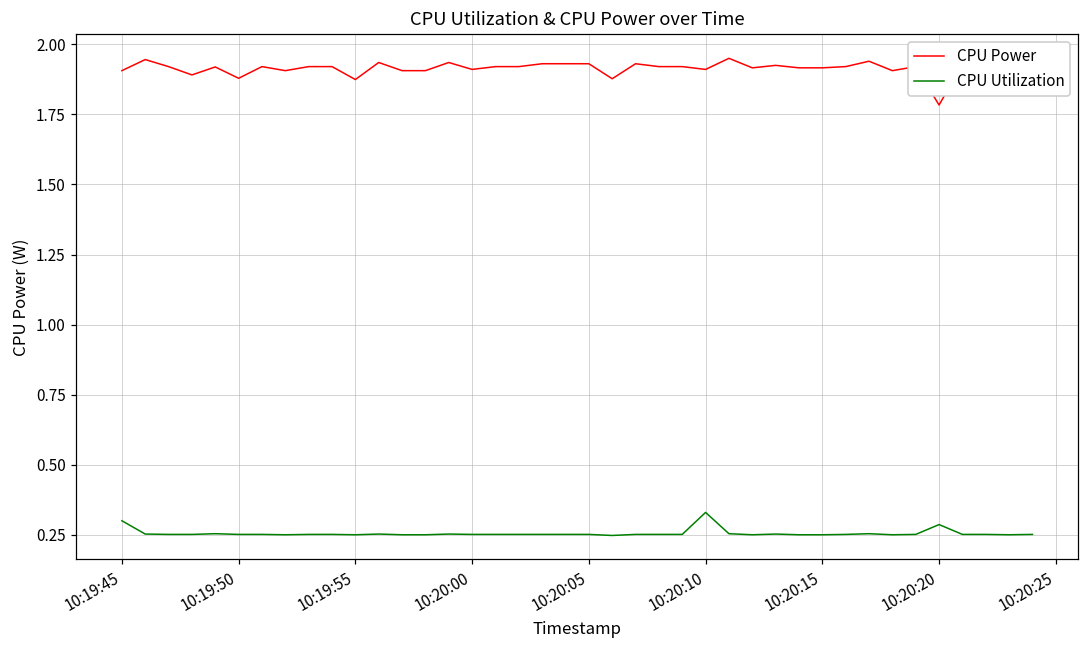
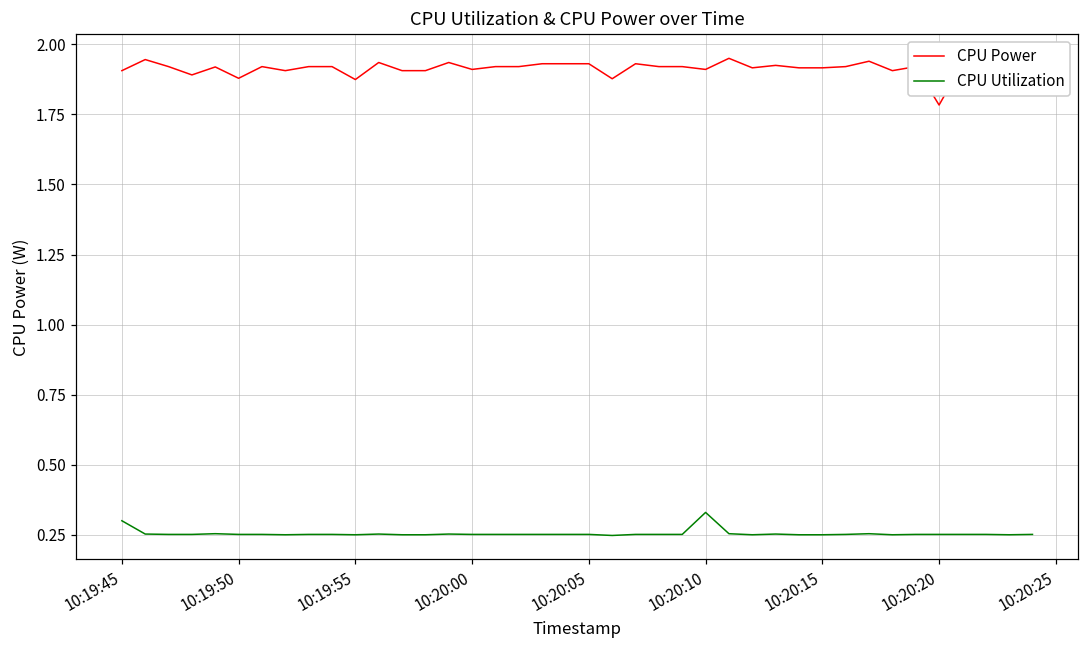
CPU Utilization, 10:20:20: 0.29 -> 0.25
